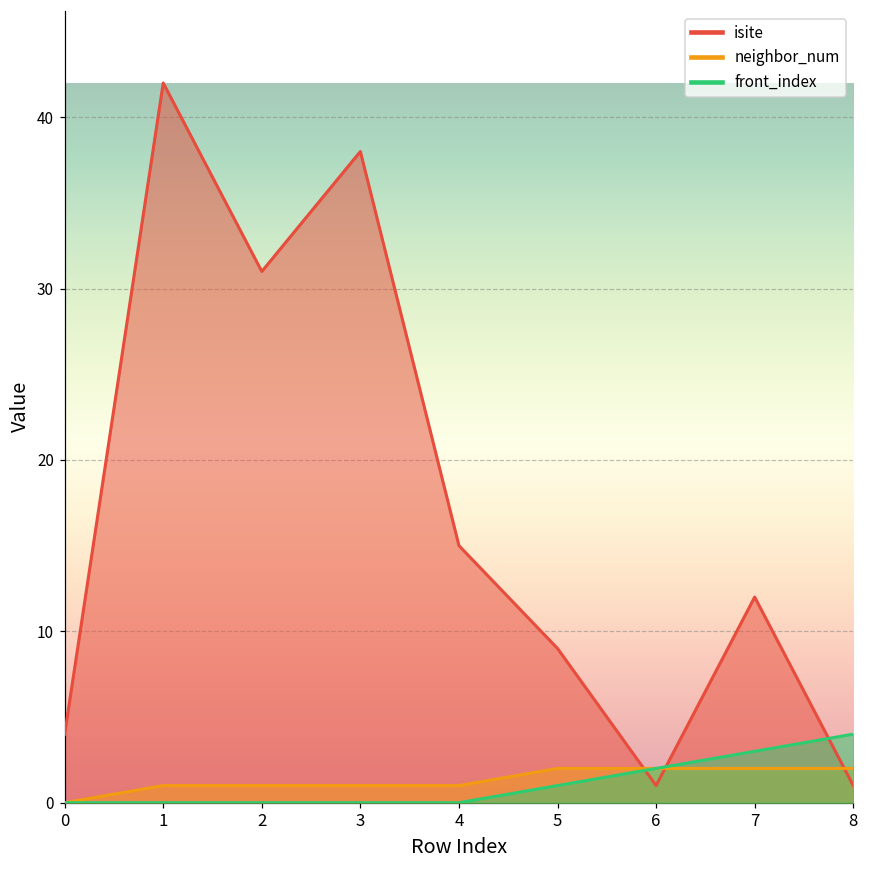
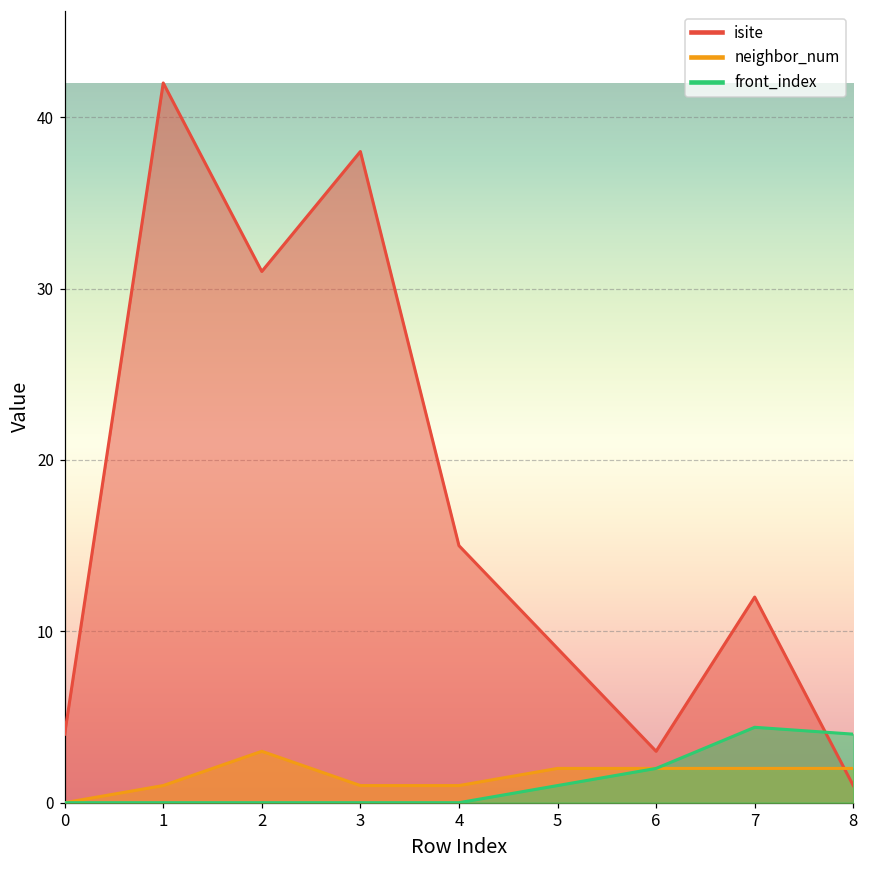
neighbor_num, 2: 1 -> 3
isite, 6: 1 -> 3
front_index, 7: 3.0 -> 4.4
